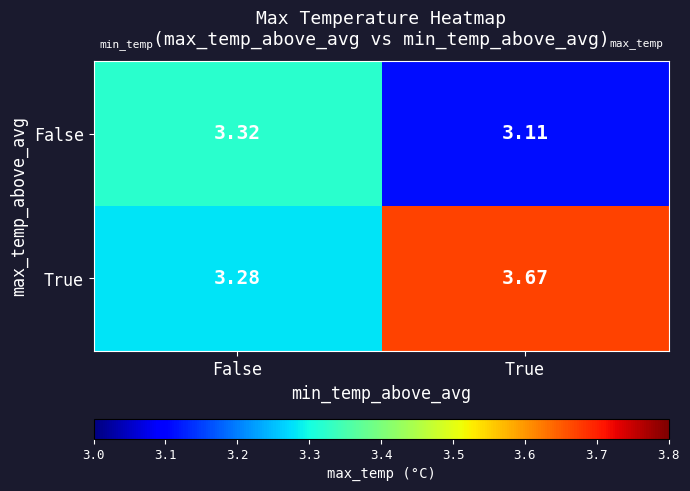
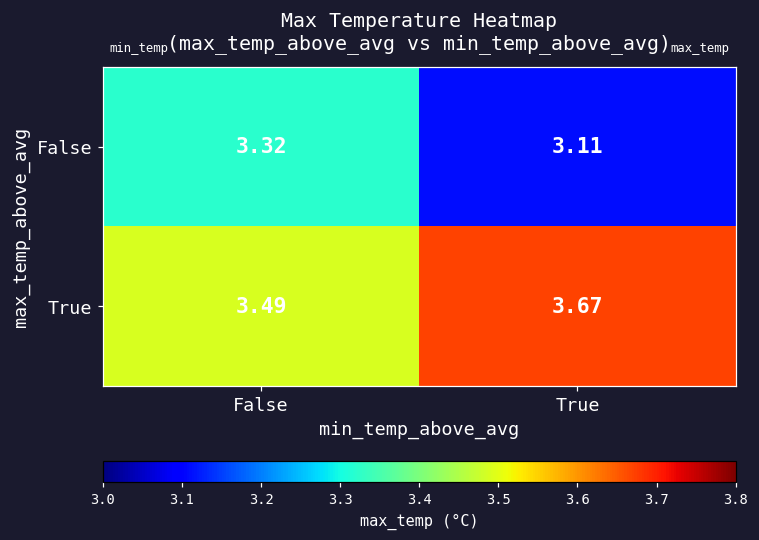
True, False: 3.28 -> 3.49
